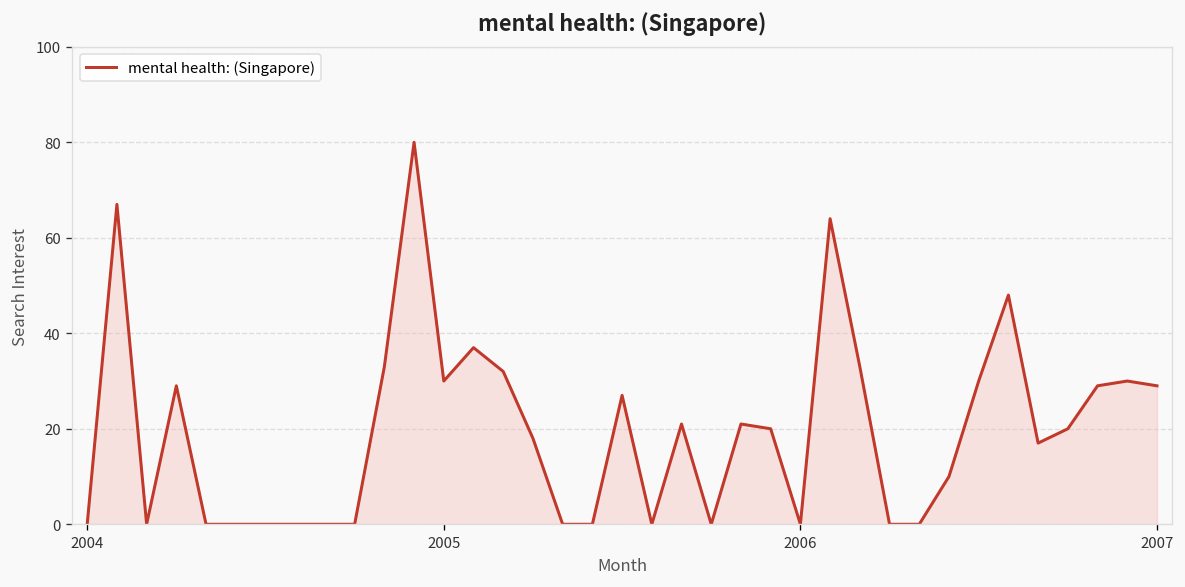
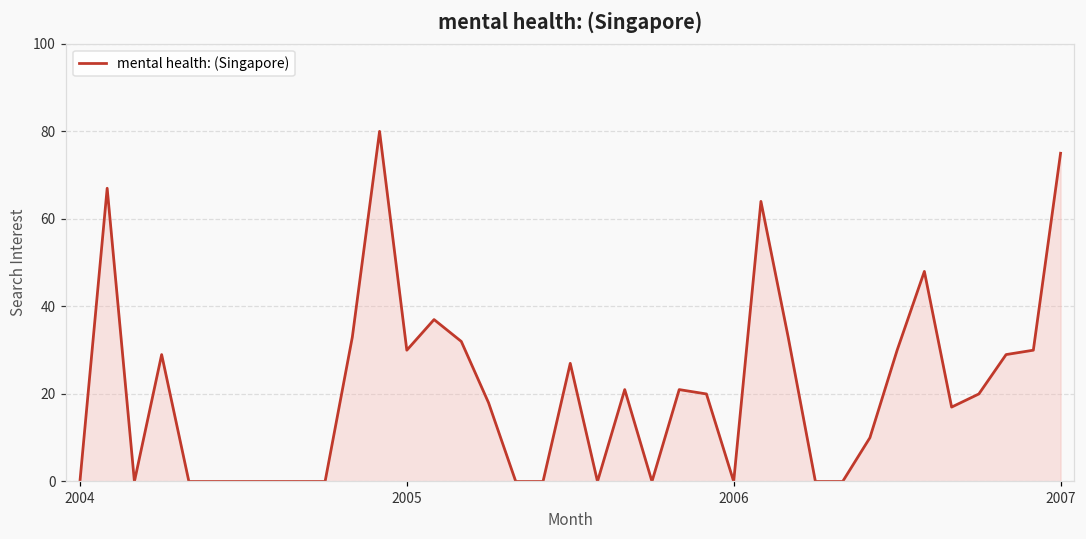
2007: 29 -> 75
